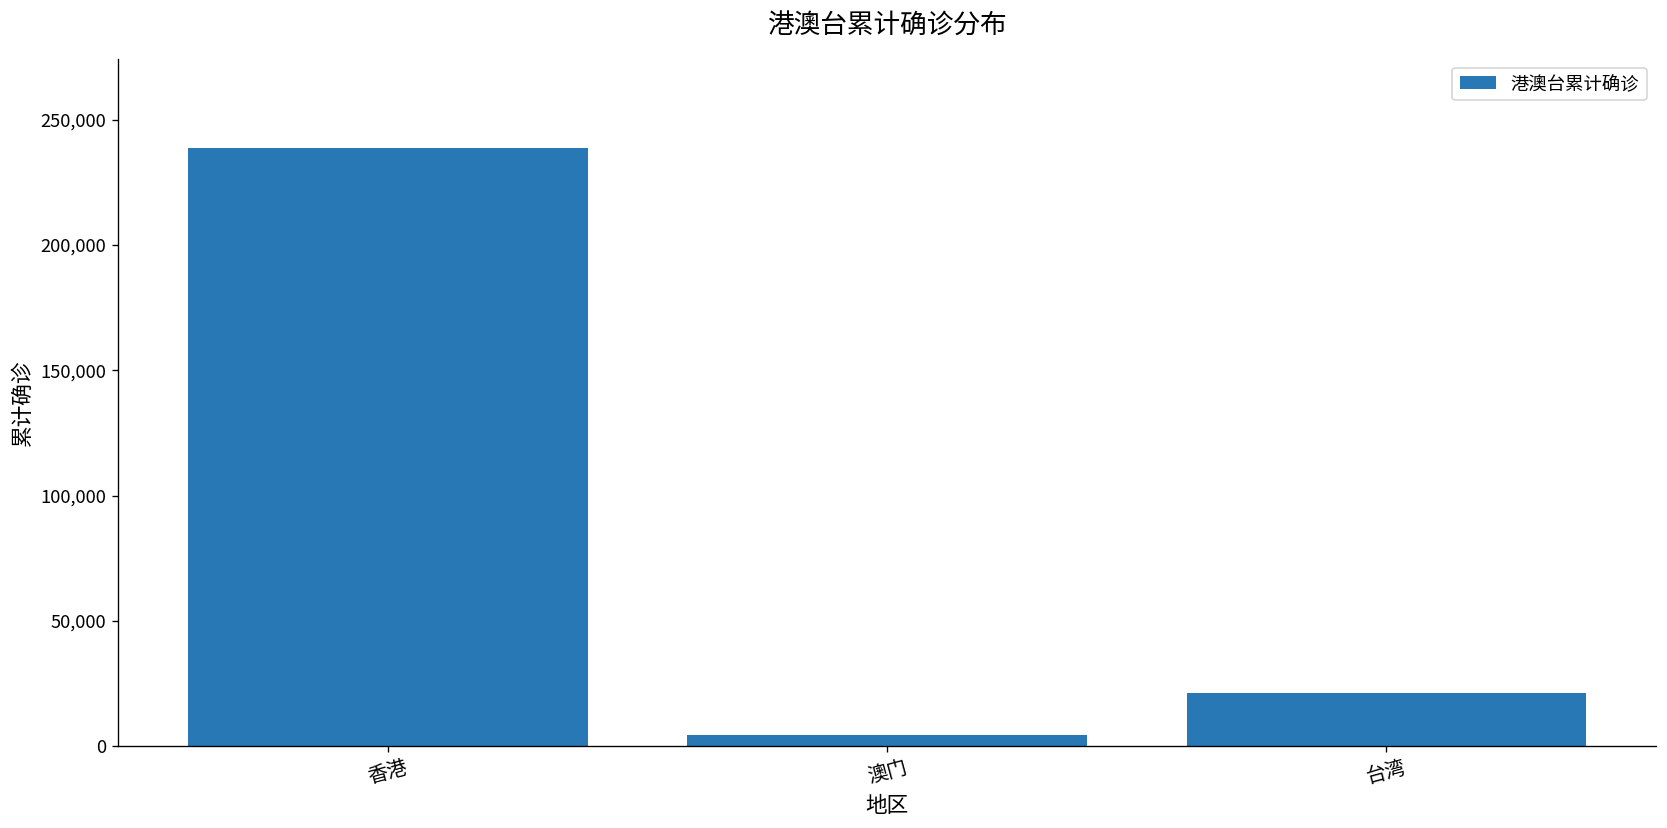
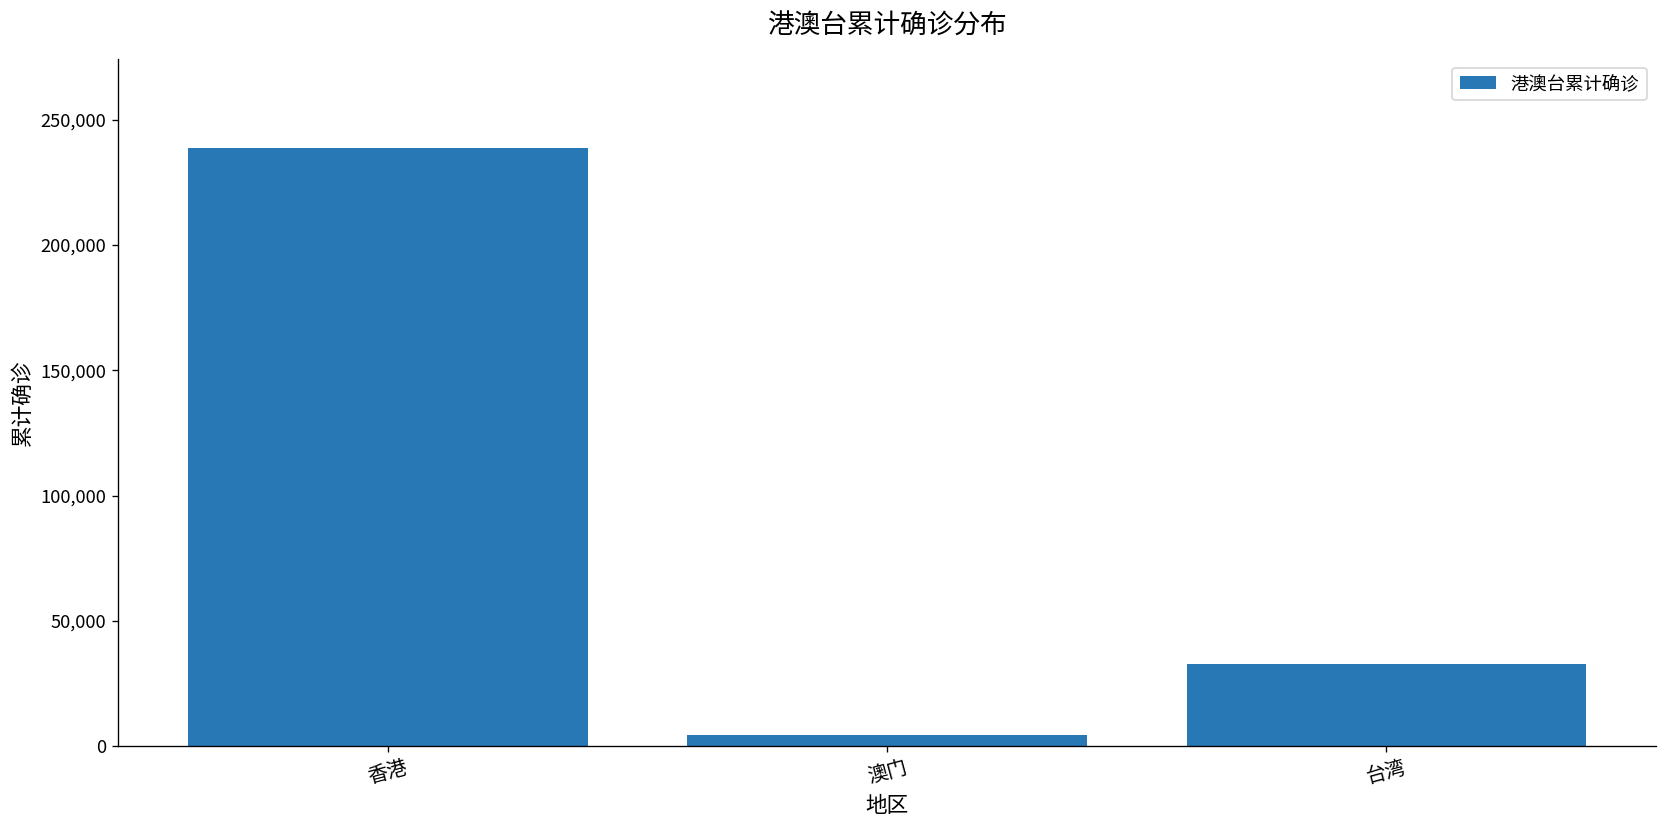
台湾: 21,000 -> 33,000
